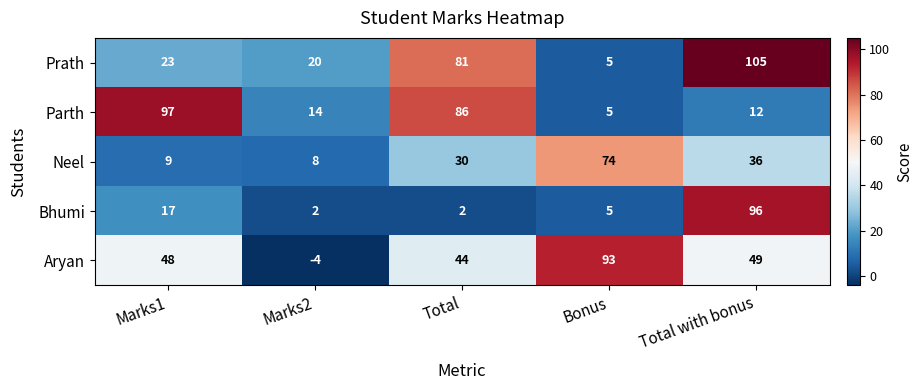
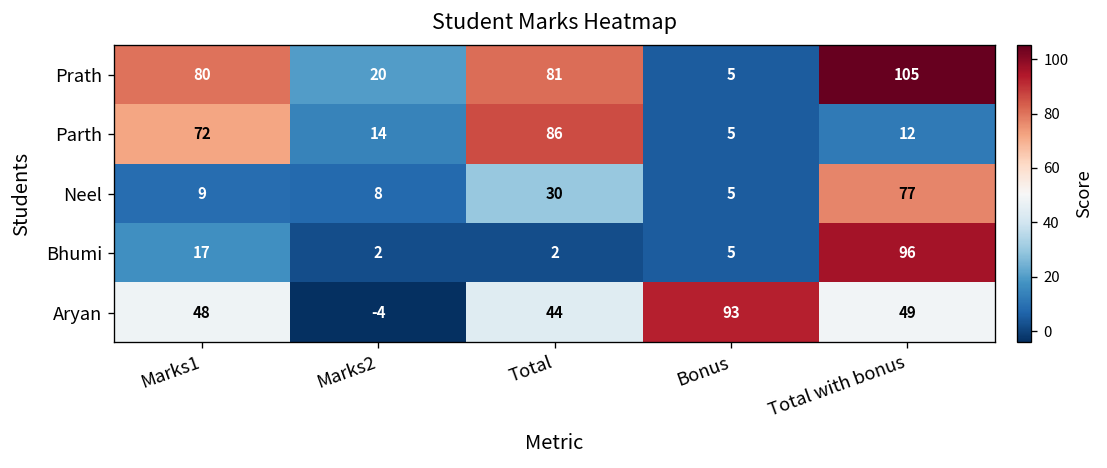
Prath, Marks1: 23 -> 80
Parth, Marks1: 97 -> 72
Neel, Bonus: 74 -> 5
Neel, Total with bonus: 36 -> 77
